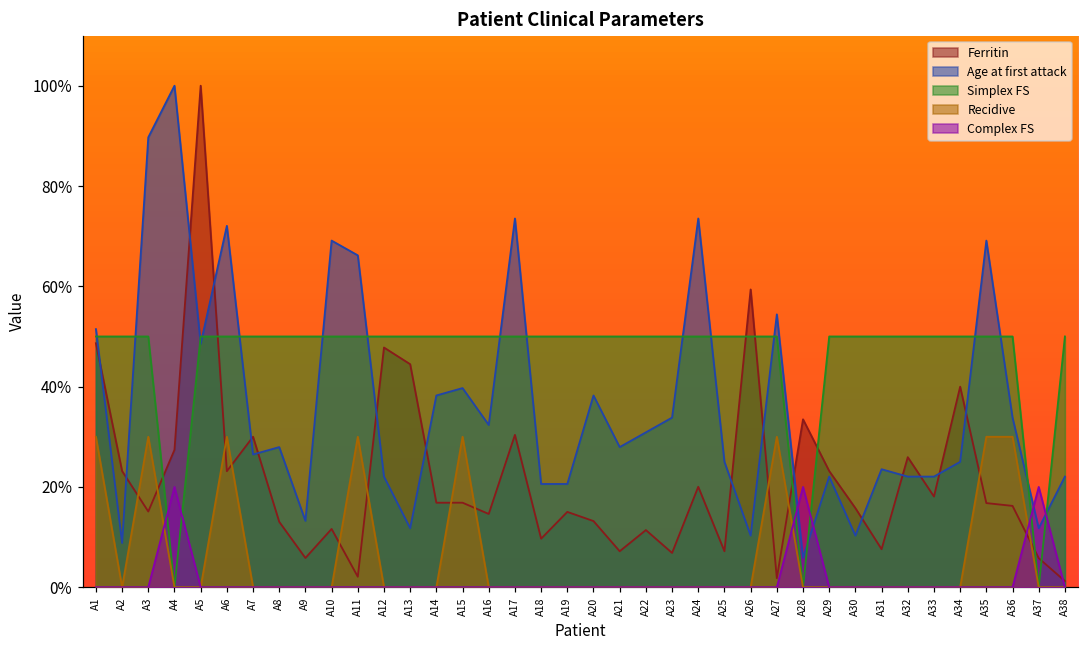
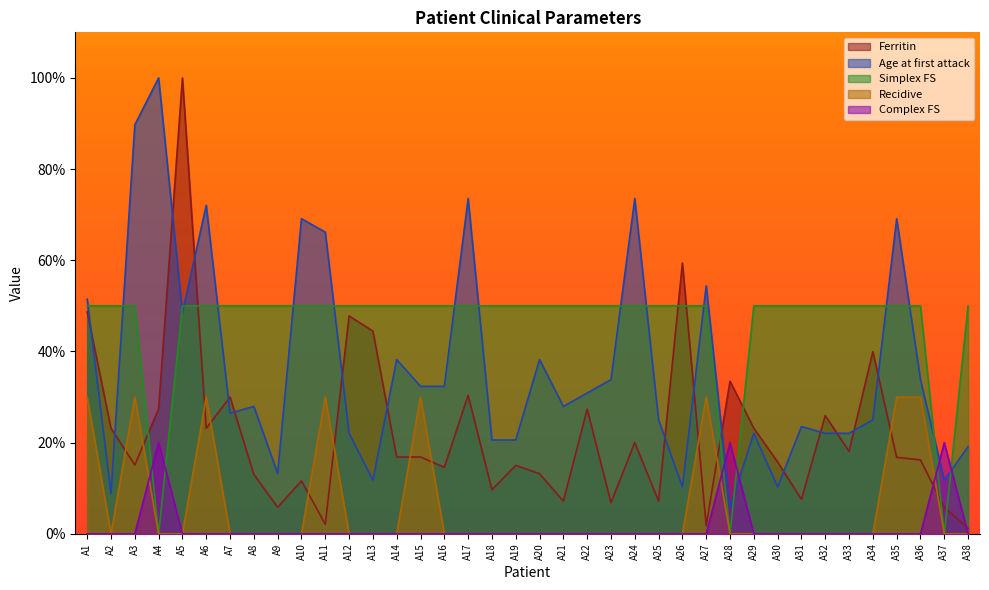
Age at first attack, A15: 40% -> 32%
Ferritin, A22: 11% -> 27%
Age at first attack, A38: 22% -> 19%
